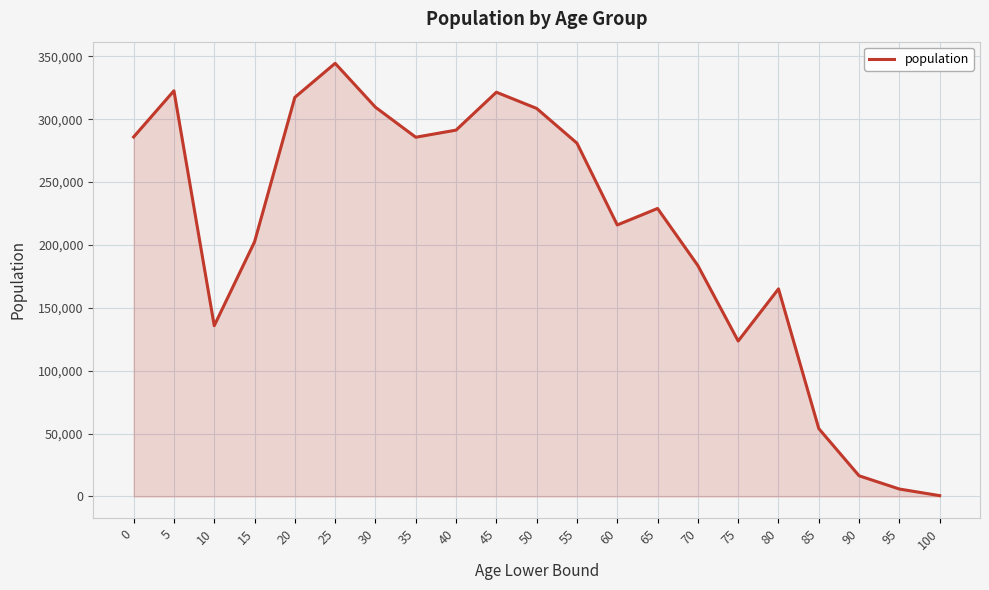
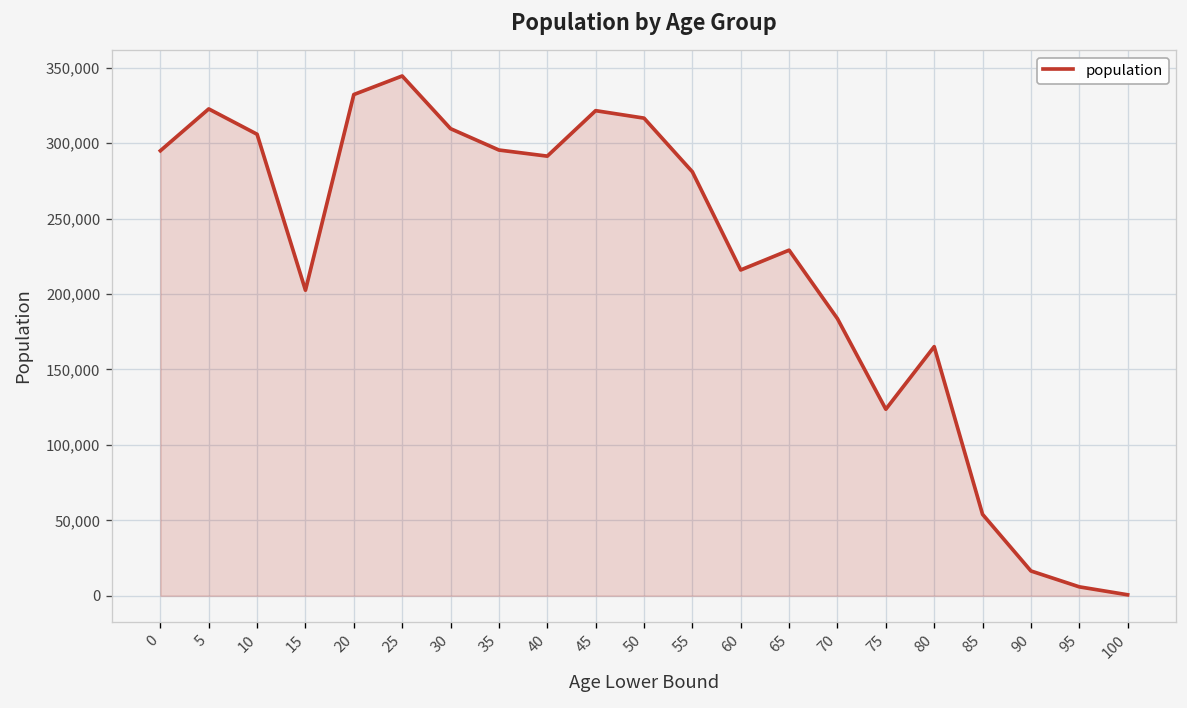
0: 286,000 -> 295,000
10: 136,000 -> 306,000
20: 317,000 -> 332,000
35: 286,000 -> 295,000
50: 309,000 -> 317,000
